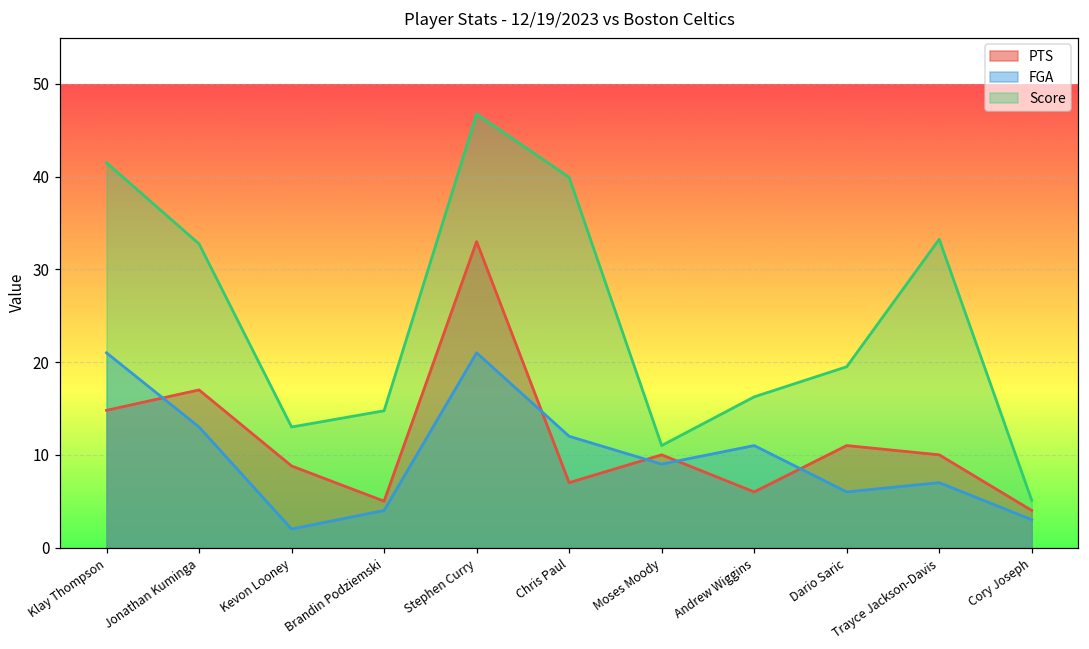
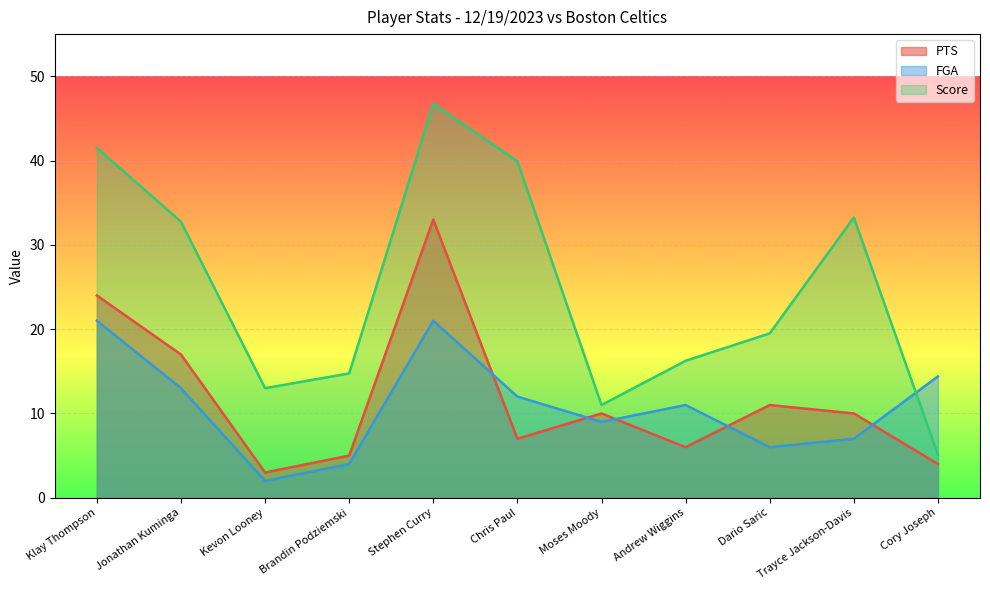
PTS, Klay Thompson: 15 -> 24
PTS, Kevon Looney: 9 -> 3
FGA, Cory Joseph: 3 -> 14
